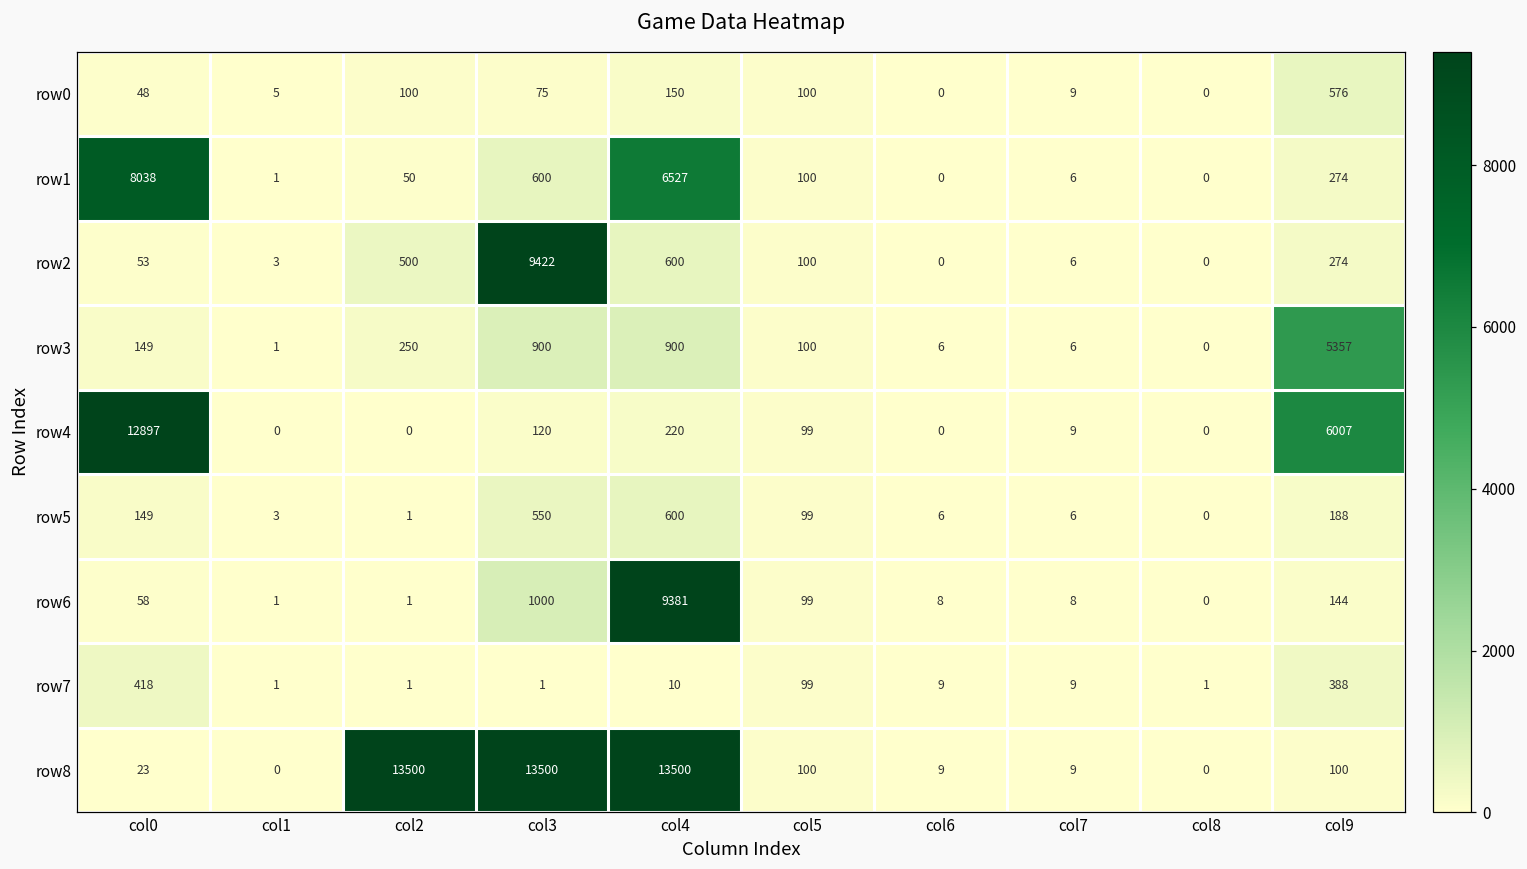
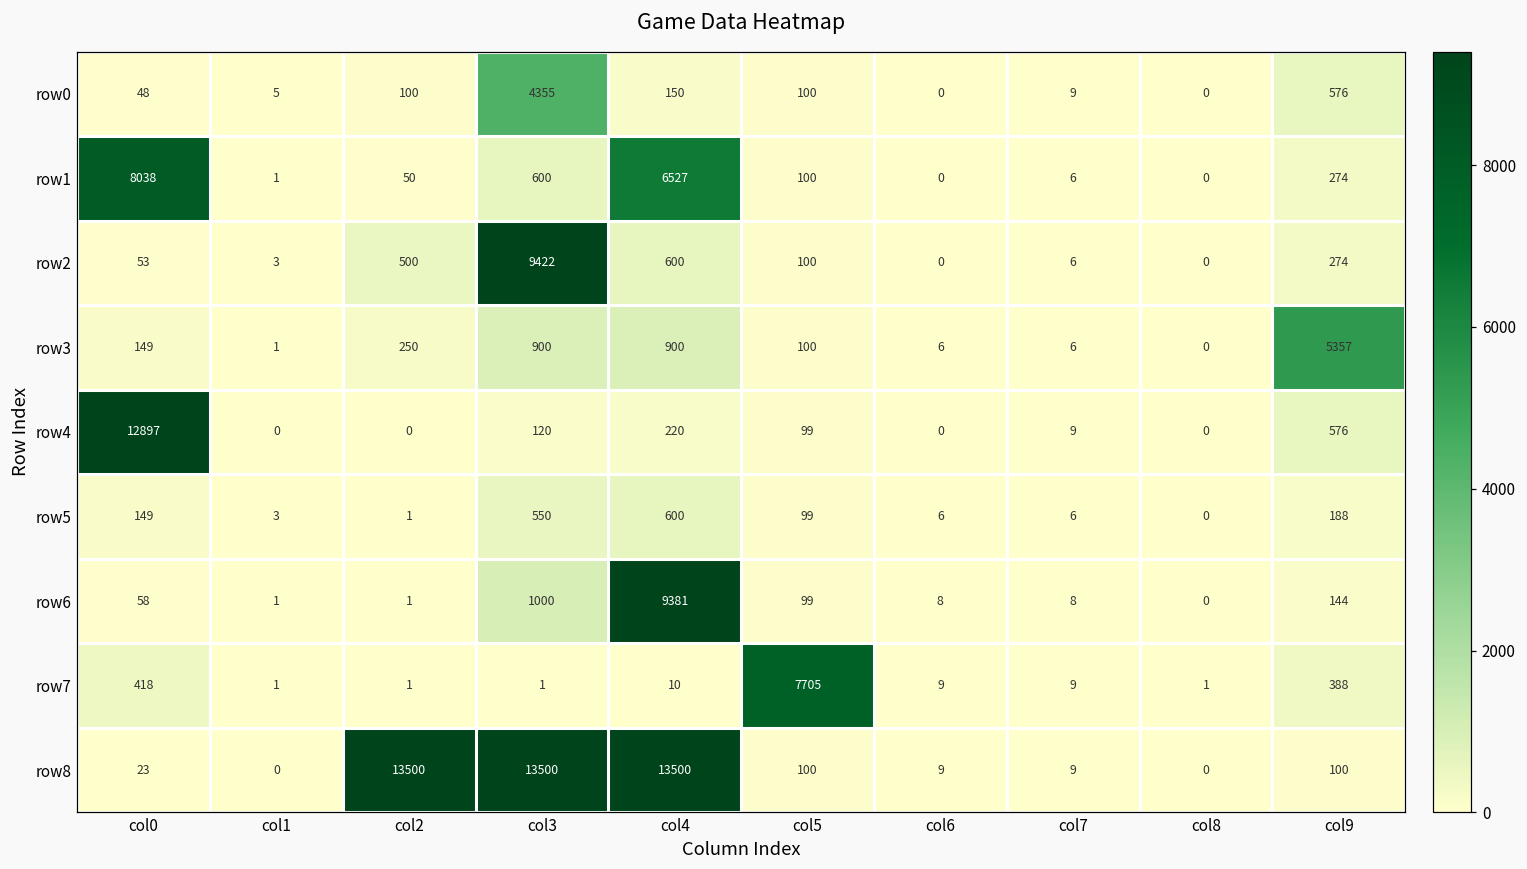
row0, col3: 75 -> 4355
row4, col9: 6007 -> 576
row7, col5: 99 -> 7705
